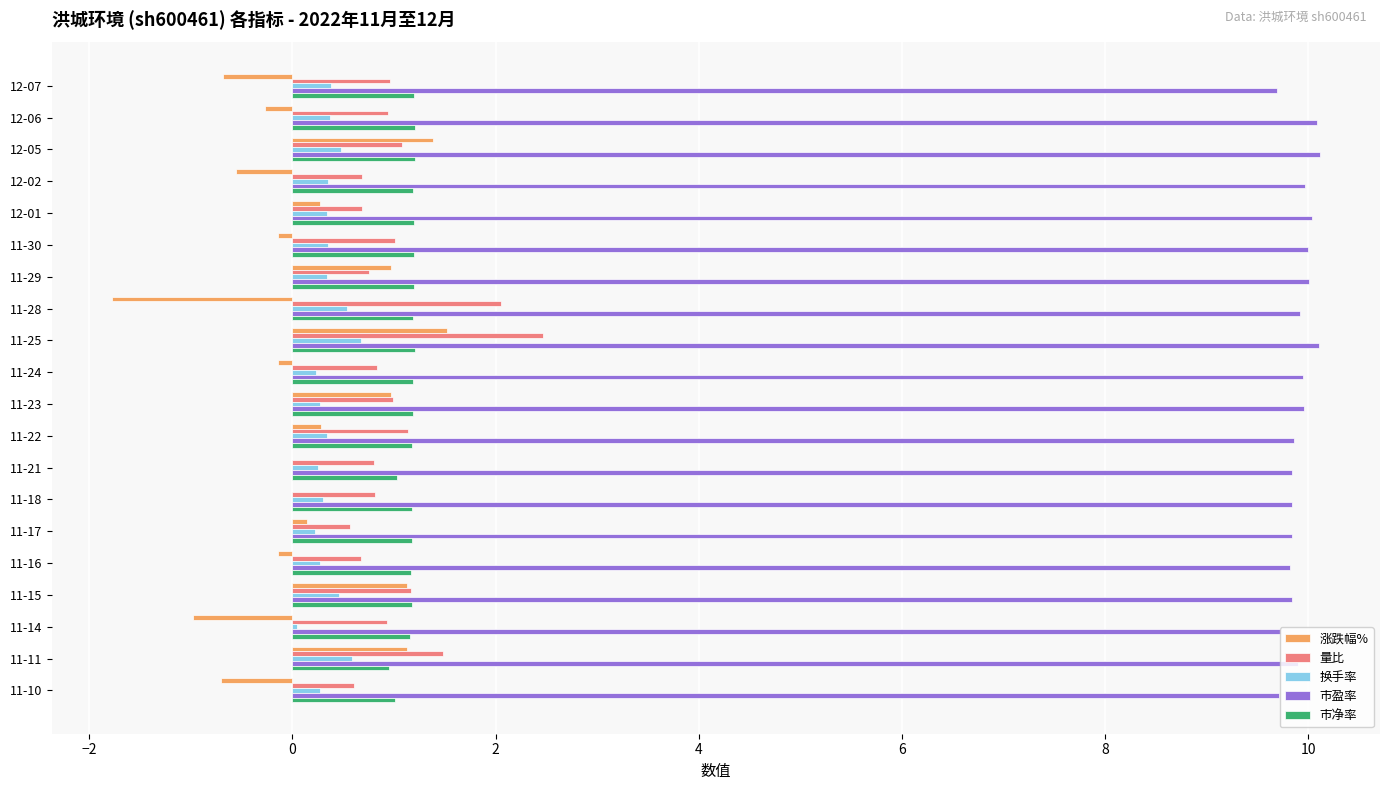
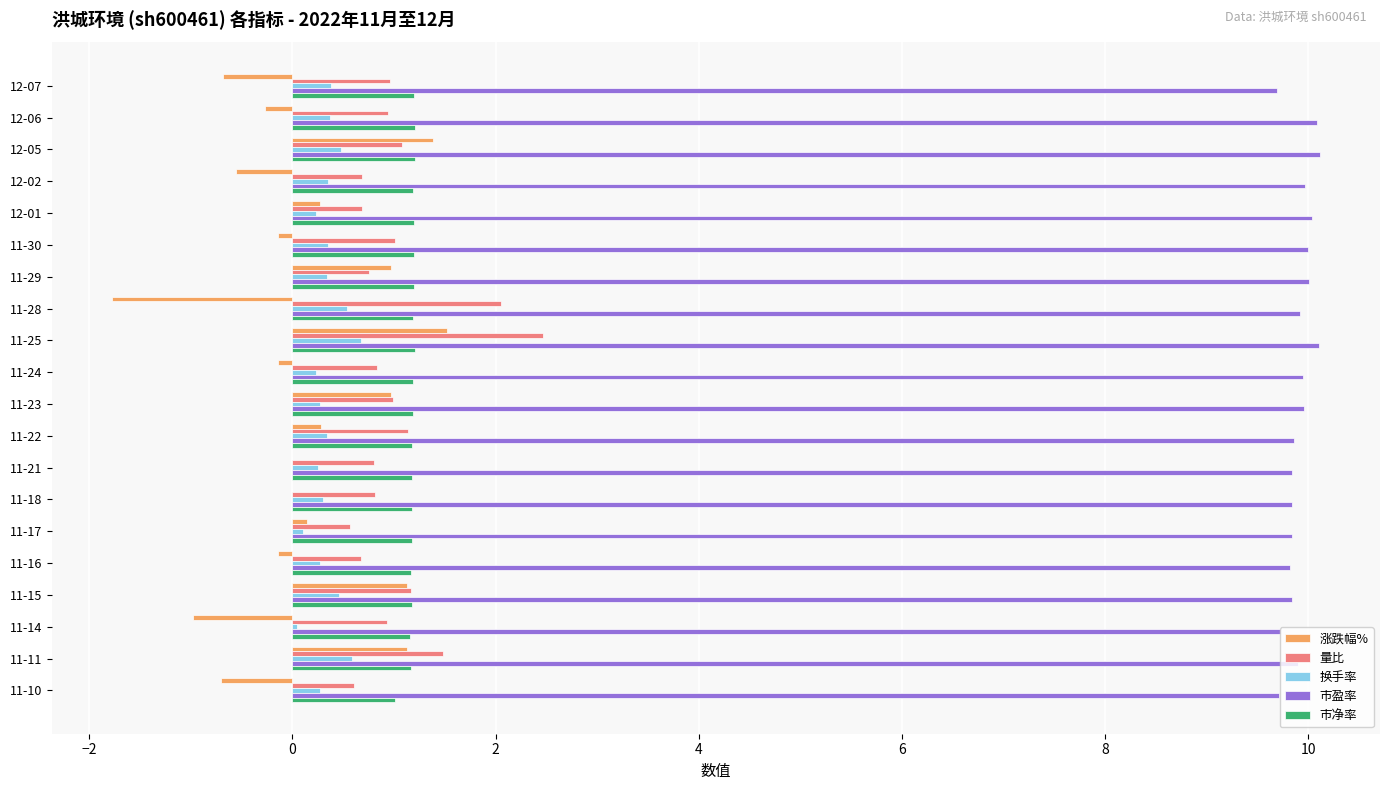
换手率, 12-01: 0.34 -> 0.23
市净率, 11-21: 1.03 -> 1.18
换手率, 11-17: 0.22 -> 0.11
市净率, 11-11: 0.95 -> 1.17
